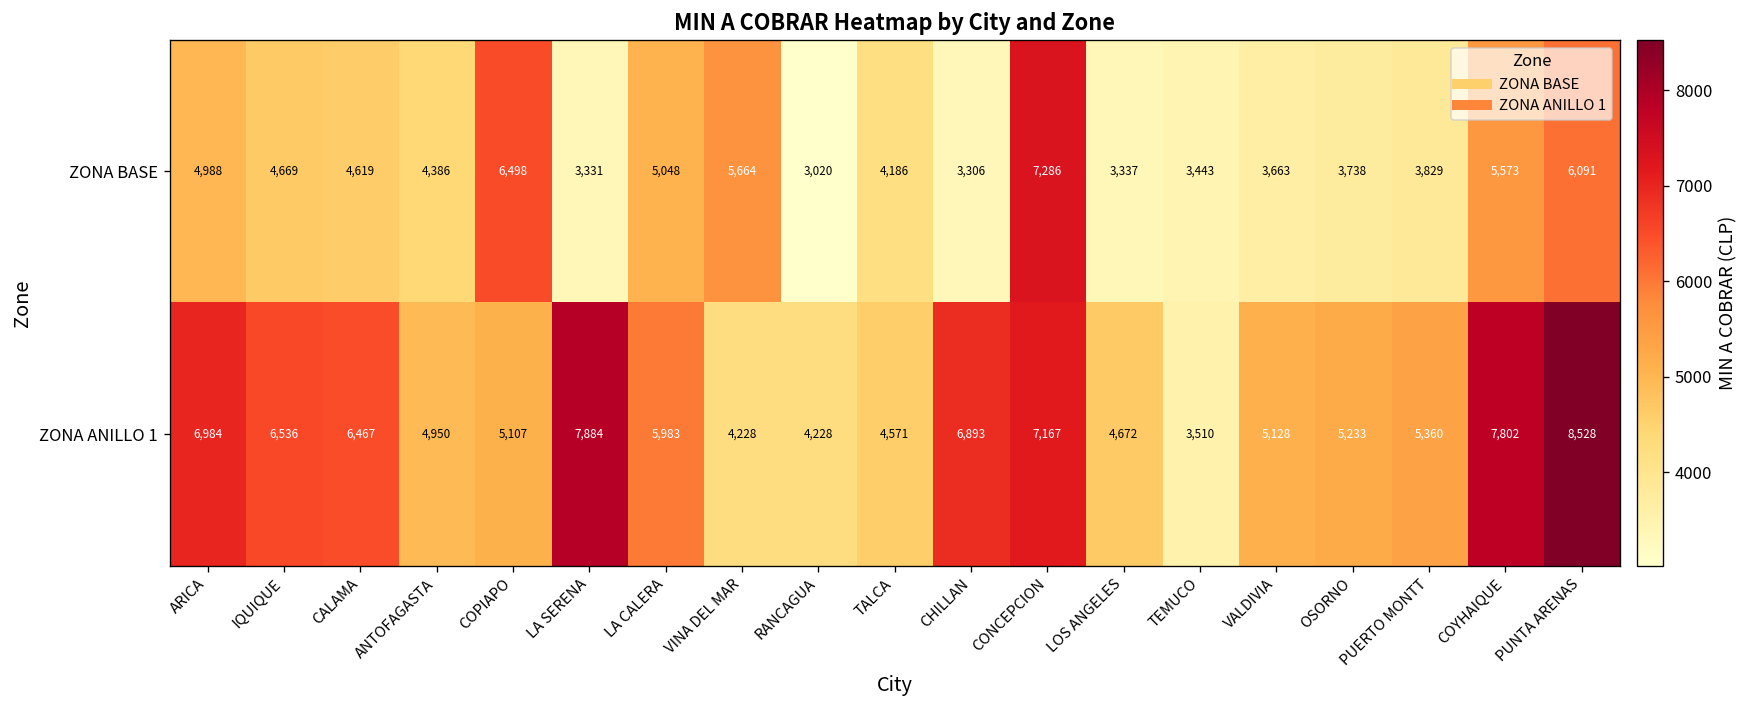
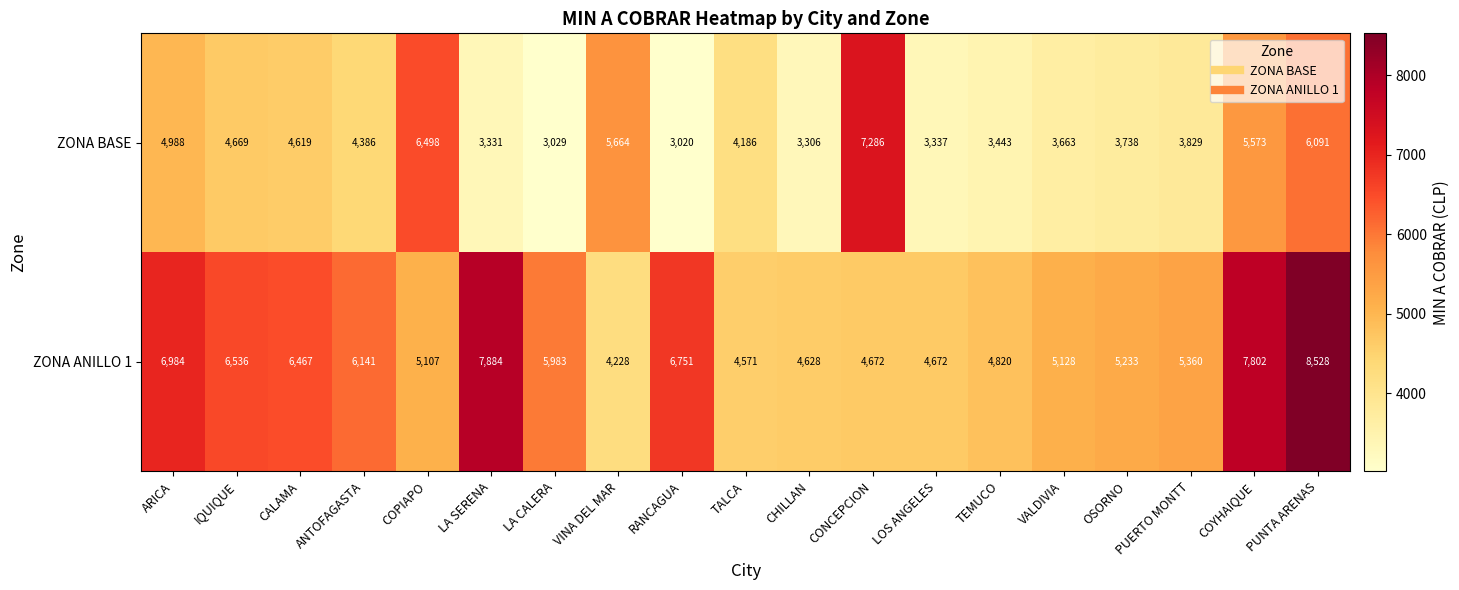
ZONA BASE, LA CALERA: 5,048 -> 3,029
ZONA ANILLO 1, ANTOFAGASTA: 4,950 -> 6,141
ZONA ANILLO 1, RANCAGUA: 4,228 -> 6,751
ZONA ANILLO 1, CHILLAN: 6,893 -> 4,628
ZONA ANILLO 1, CONCEPCION: 7,167 -> 4,672
ZONA ANILLO 1, TEMUCO: 3,510 -> 4,820
